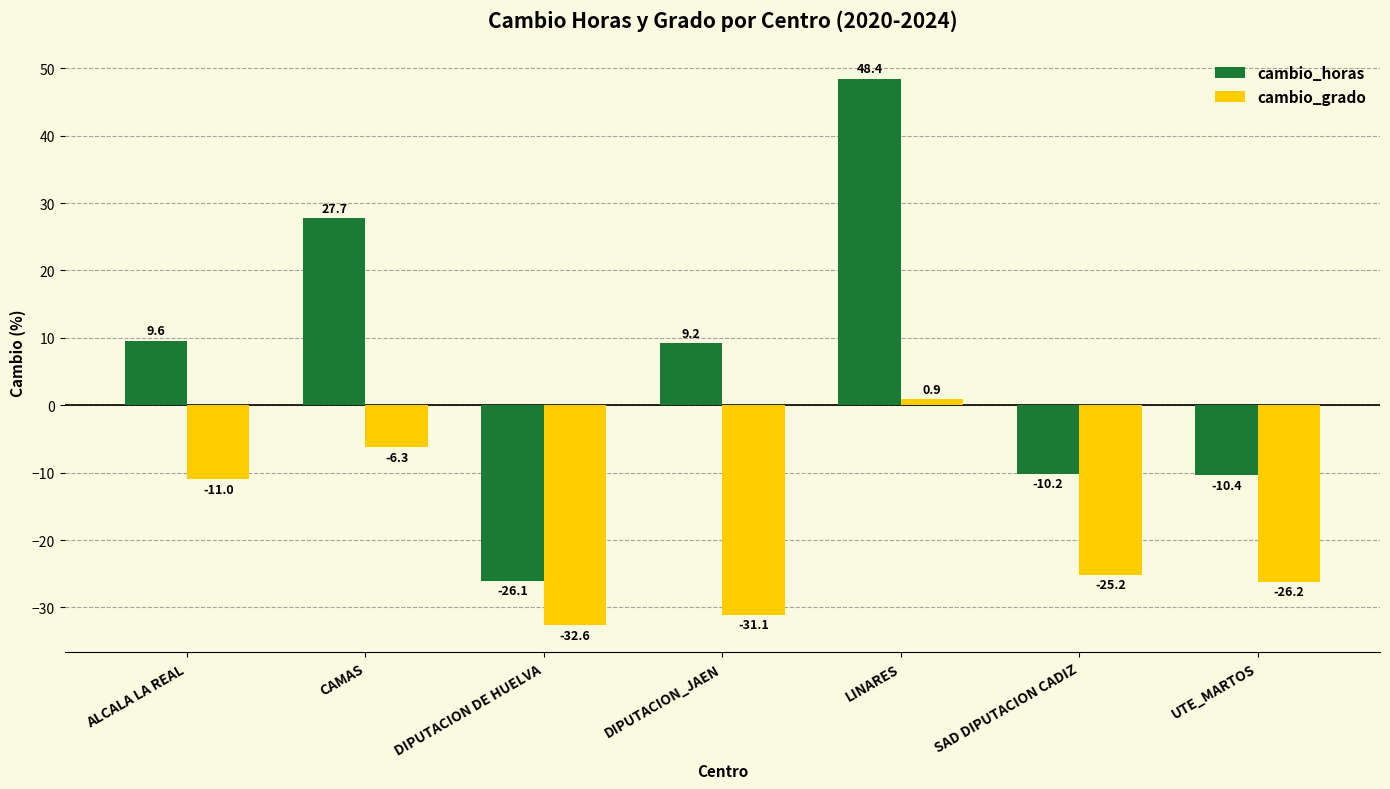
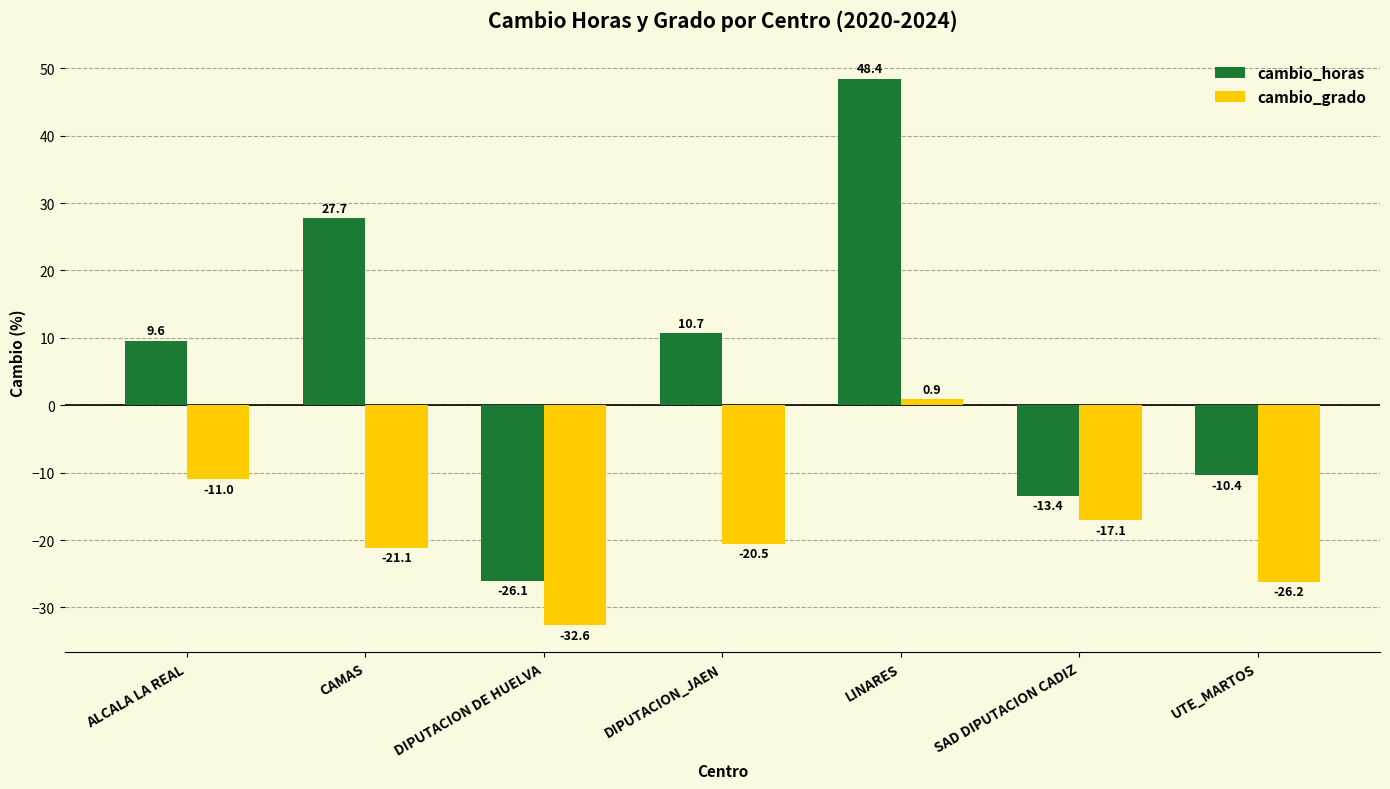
cambio_grado, CAMAS: -6.3 -> -21.1
cambio_horas, DIPUTACION_JAEN: 9.2 -> 10.7
cambio_grado, DIPUTACION_JAEN: -31.1 -> -20.5
cambio_horas, SAD DIPUTACION CADIZ: -10.2 -> -13.4
cambio_grado, SAD DIPUTACION CADIZ: -25.2 -> -17.1
